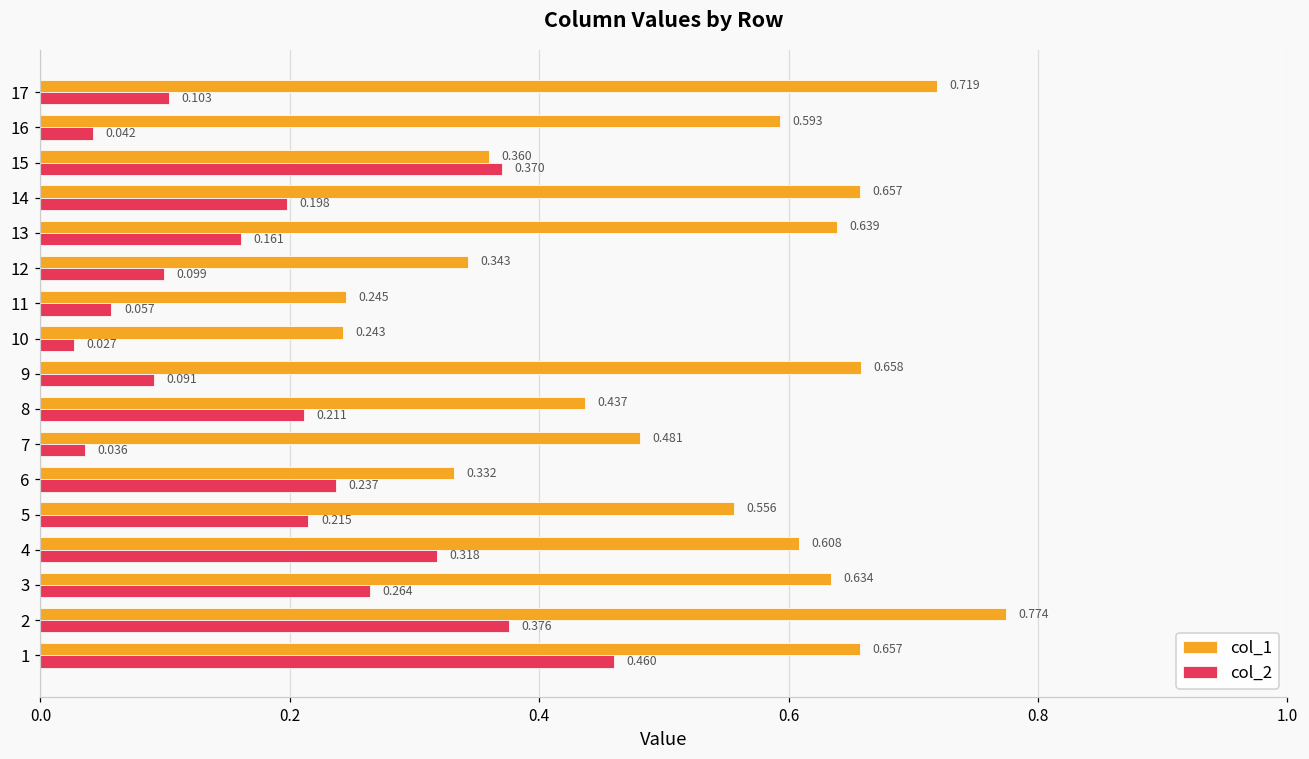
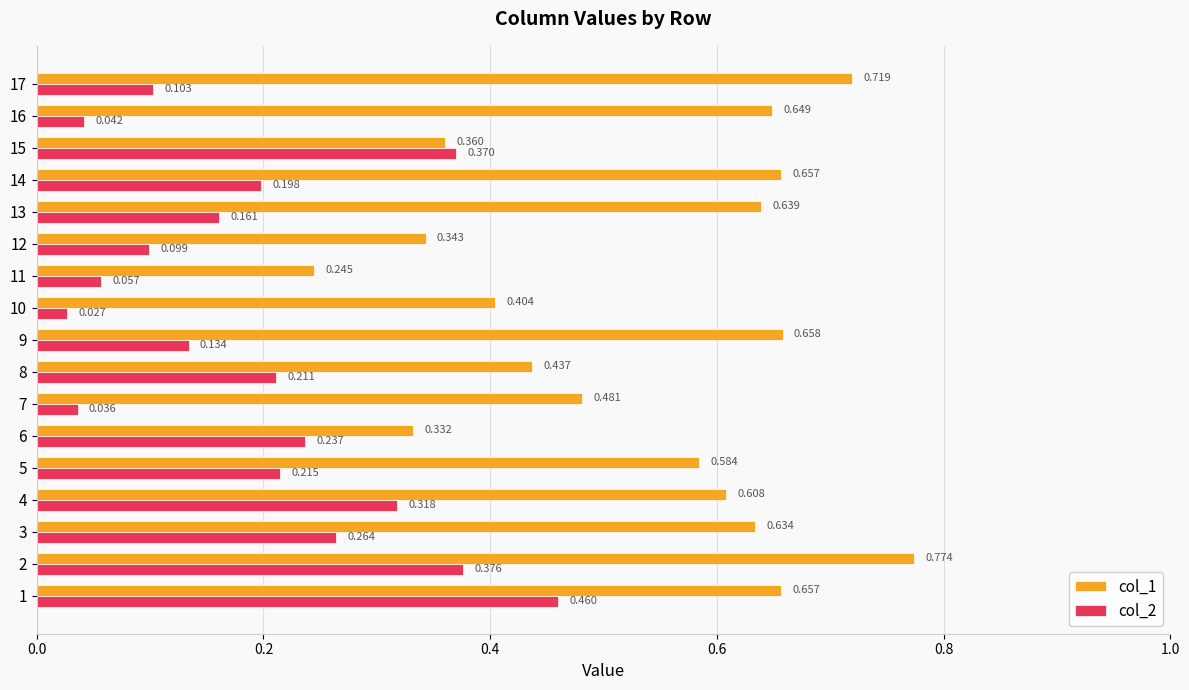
col_1, 16: 0.593 -> 0.649
col_1, 10: 0.243 -> 0.404
col_2, 9: 0.091 -> 0.134
col_1, 5: 0.556 -> 0.584
